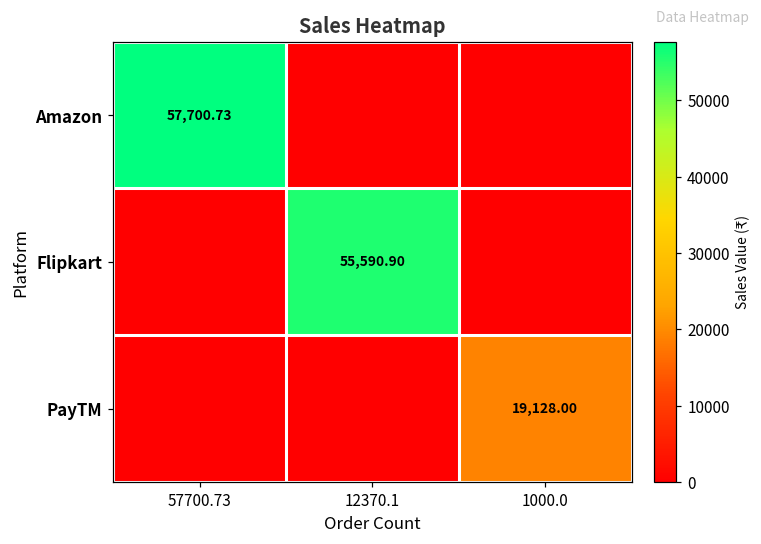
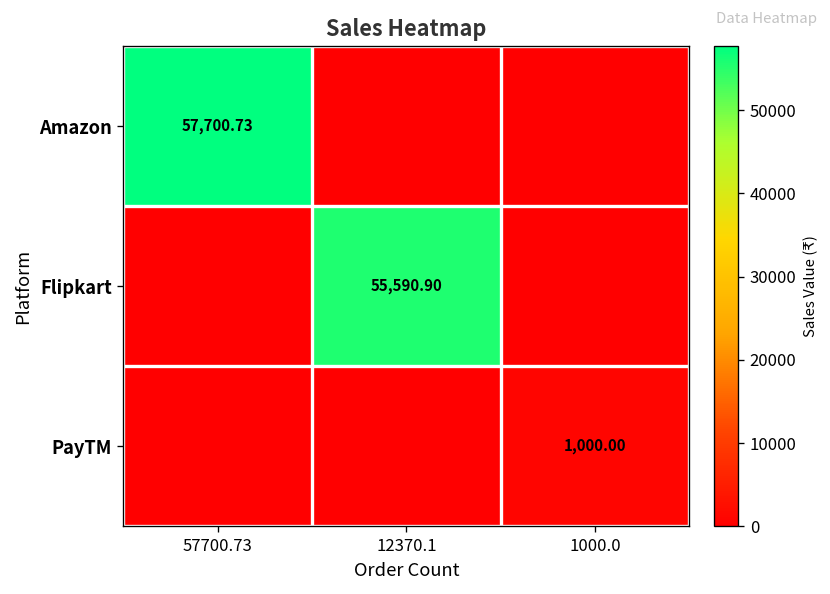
PayTM, 1000.0: 19,128.00 -> 1,000.00
